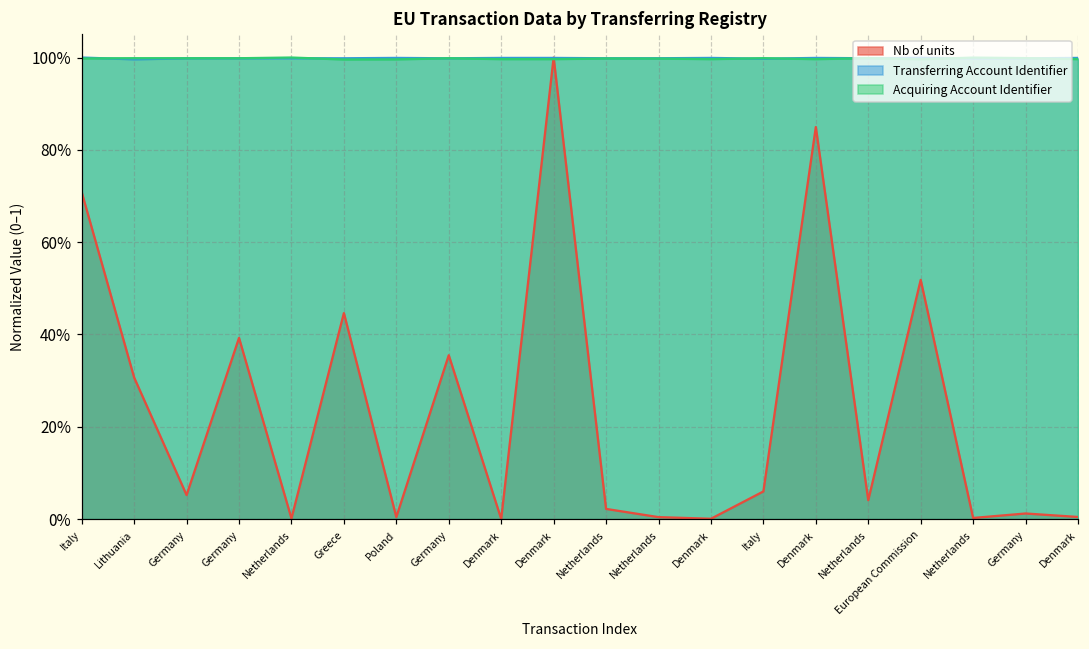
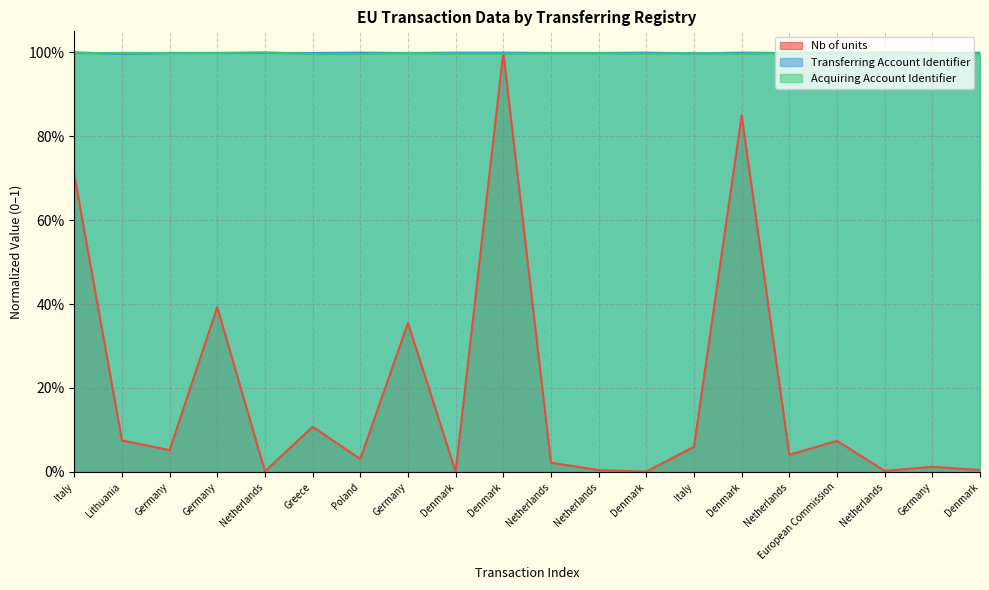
Nb of units, Lithuania: 31% -> 7%
Nb of units, Greece: 45% -> 11%
Nb of units, Poland: 0% -> 3%
Nb of units, European Commission: 52% -> 7%
